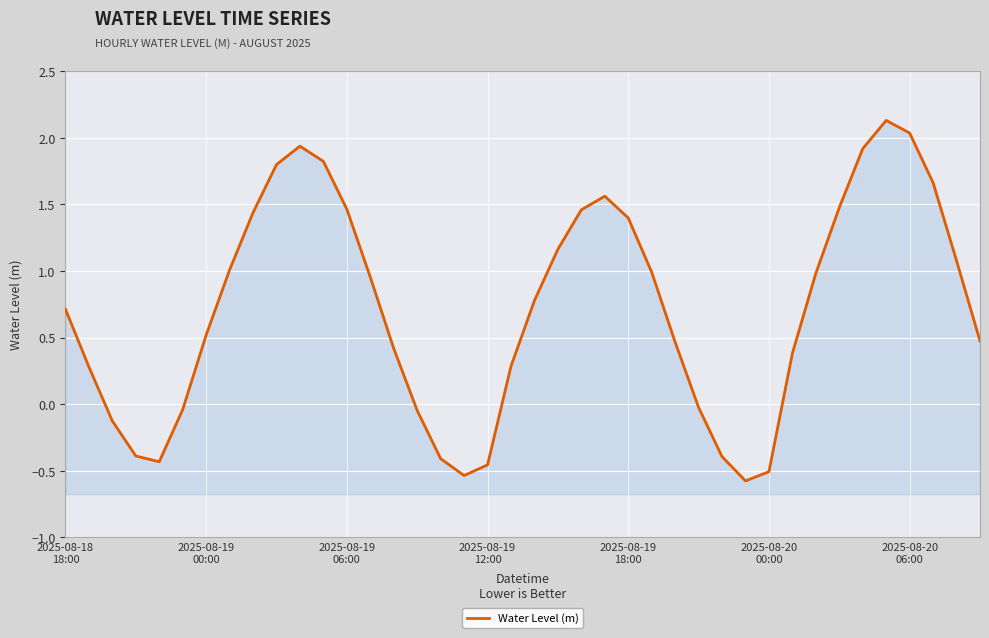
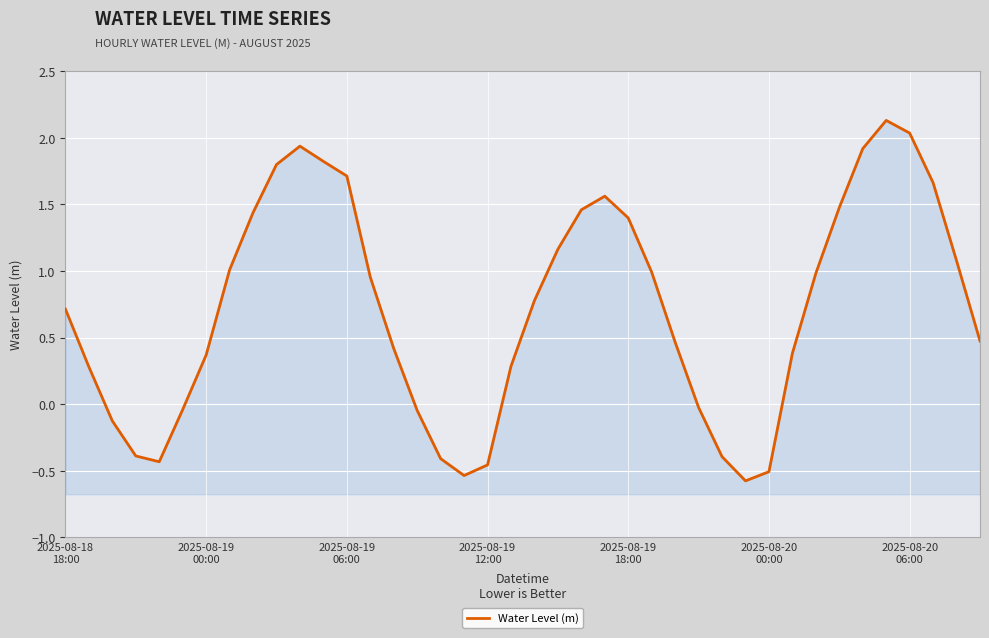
2025-08-19 00:00: 0.52 -> 0.37
2025-08-19 06:00: 1.46 -> 1.71
